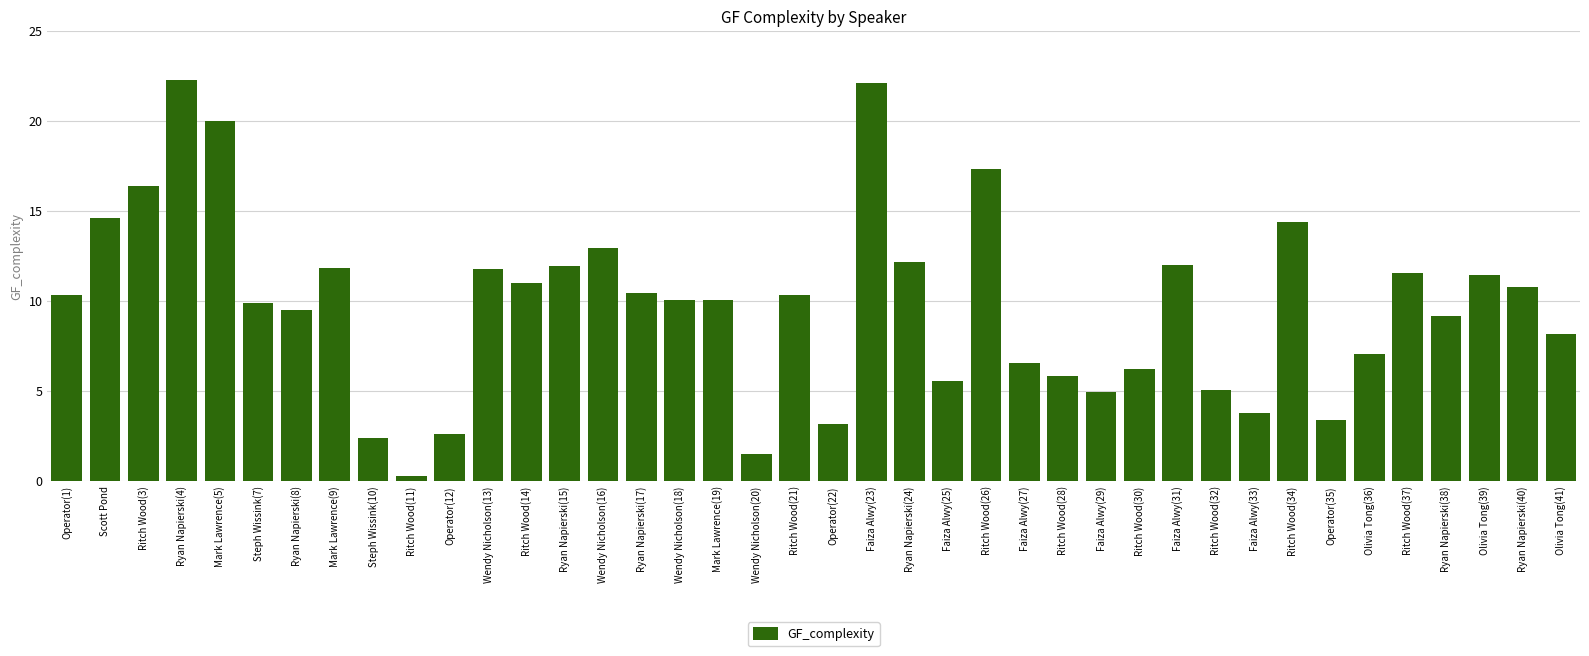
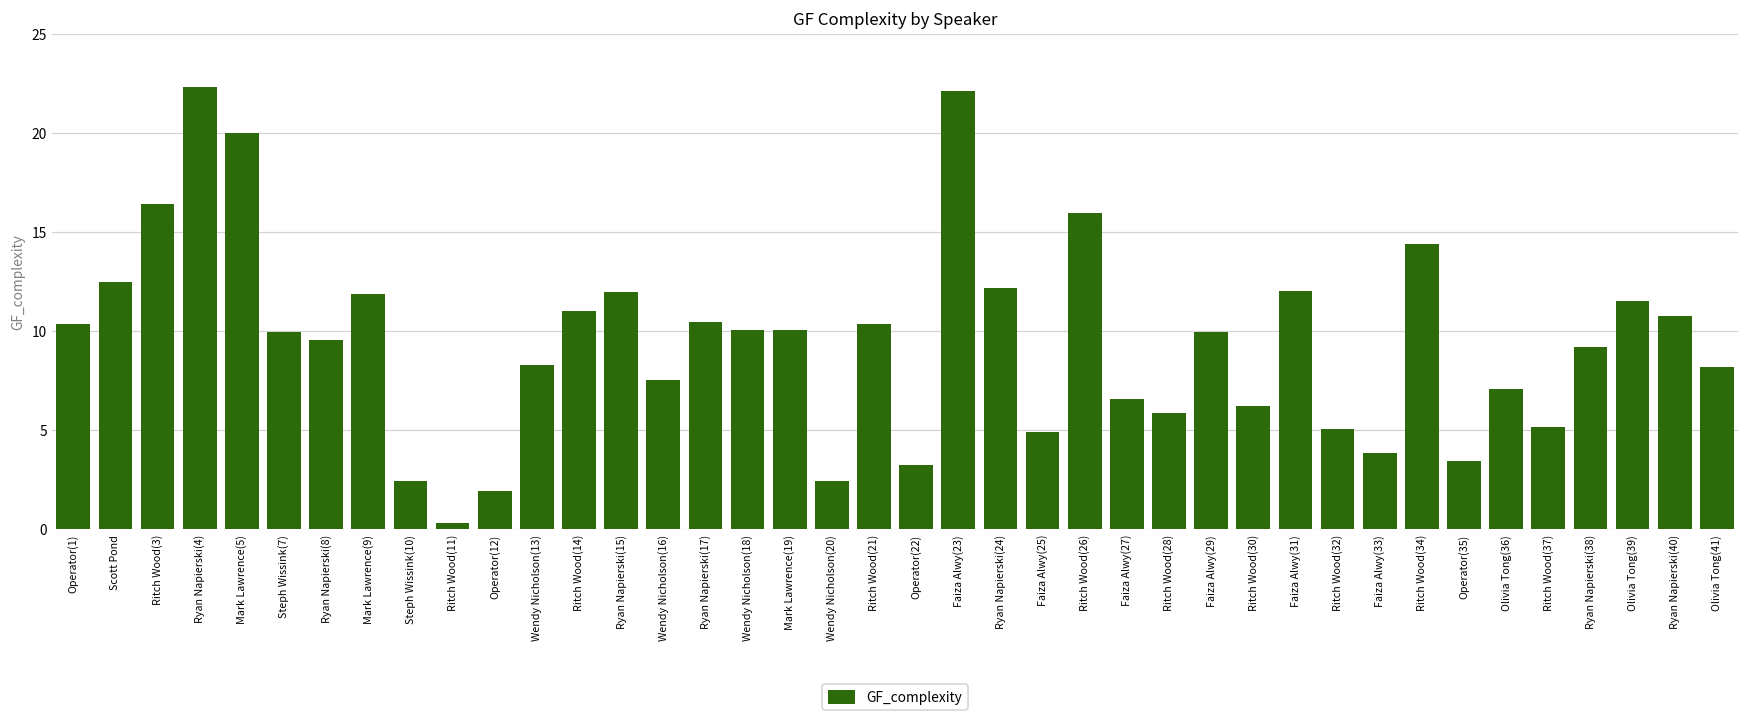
Scott Pond: 14.6 -> 12.5
Operator(12): 2.6 -> 1.9
Wendy Nicholson(13): 11.8 -> 8.3
Wendy Nicholson(16): 12.9 -> 7.5
Wendy Nicholson(20): 1.5 -> 2.4
Faiza Alwy(25): 5.6 -> 4.9
Ritch Wood(26): 17.3 -> 16.0
Faiza Alwy(29): 5.0 -> 9.9
Ritch Wood(37): 11.6 -> 5.1
